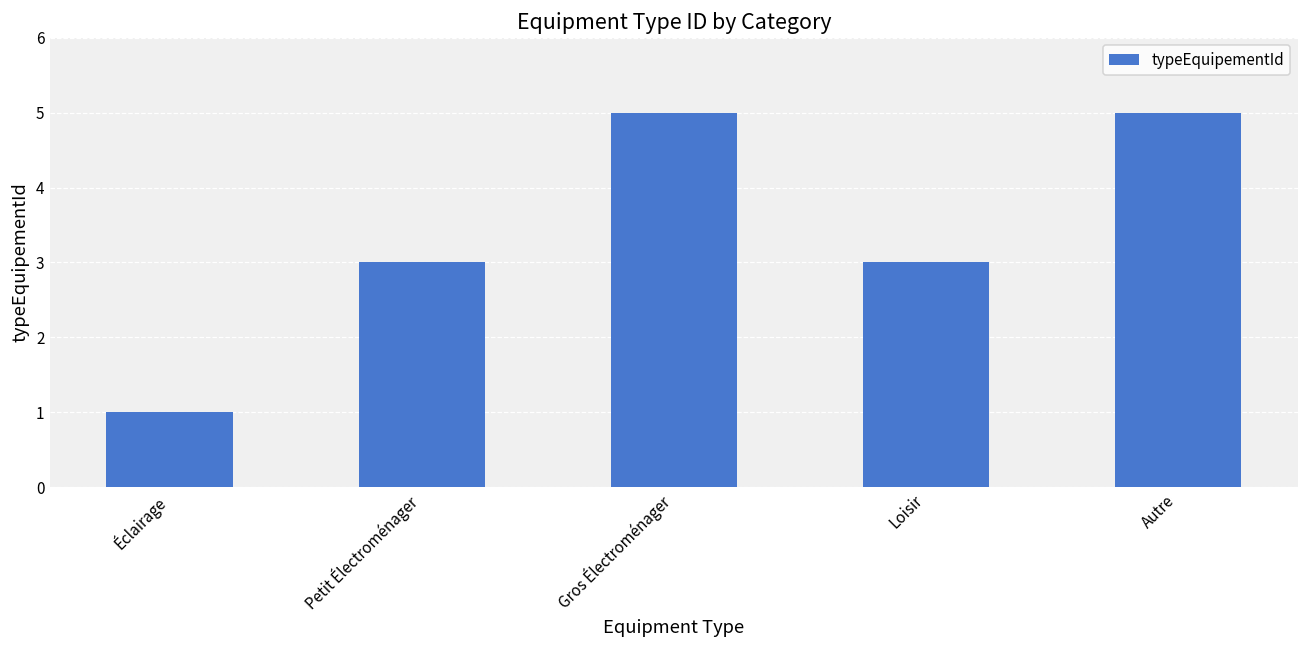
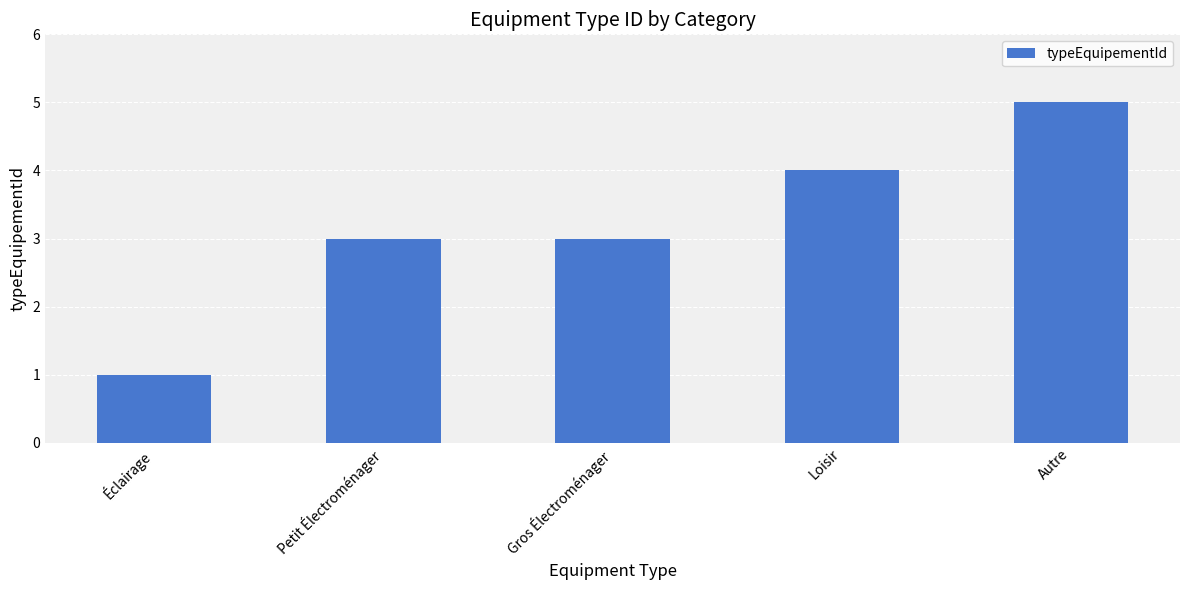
Gros Électroménager: 5 -> 3
Loisir: 3 -> 4
